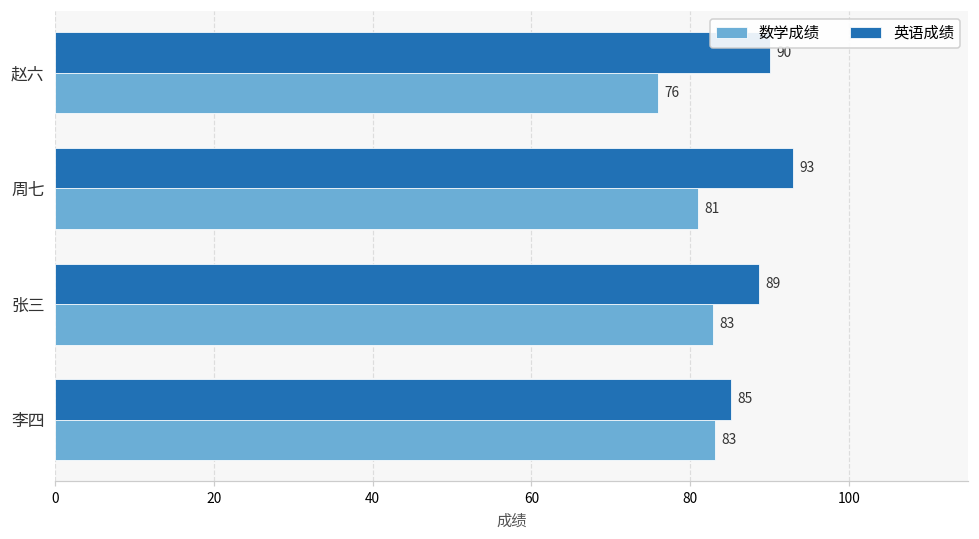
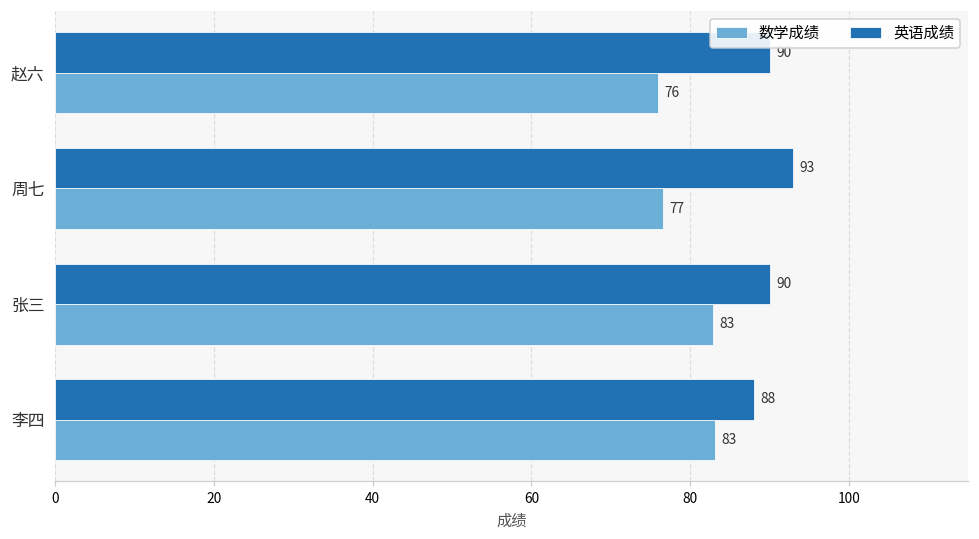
数学成绩, 周七: 81 -> 77
英语成绩, 张三: 89 -> 90
英语成绩, 李四: 85 -> 88
